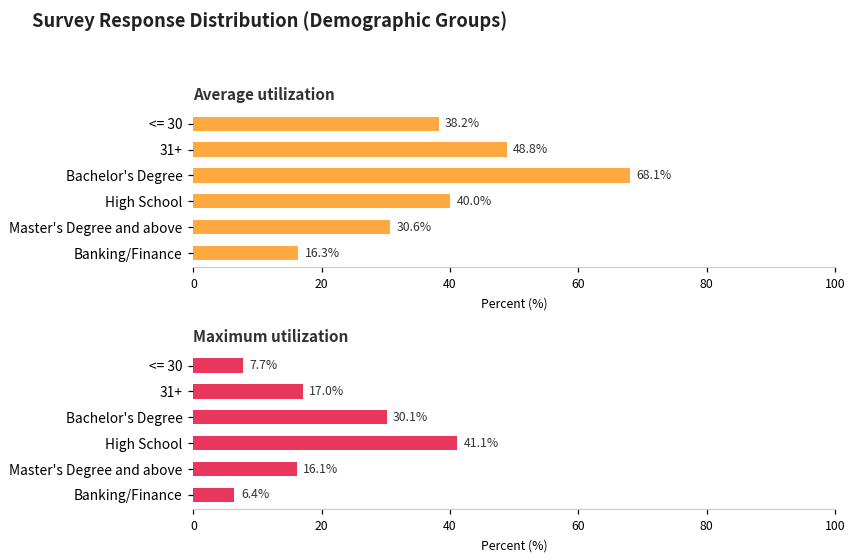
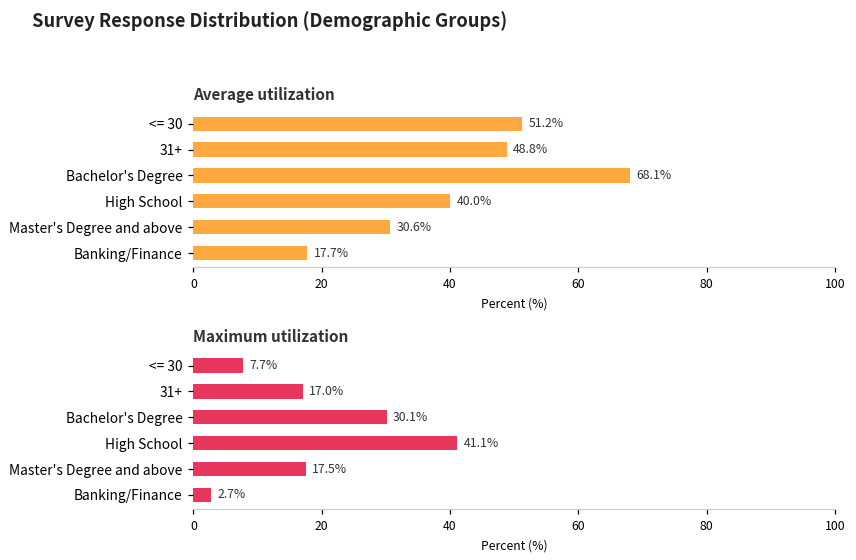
Average utilization, <= 30: 38.2% -> 51.2%
Average utilization, Banking/Finance: 16.3% -> 17.7%
Maximum utilization, Master's Degree and above: 16.1% -> 17.5%
Maximum utilization, Banking/Finance: 6.4% -> 2.7%
